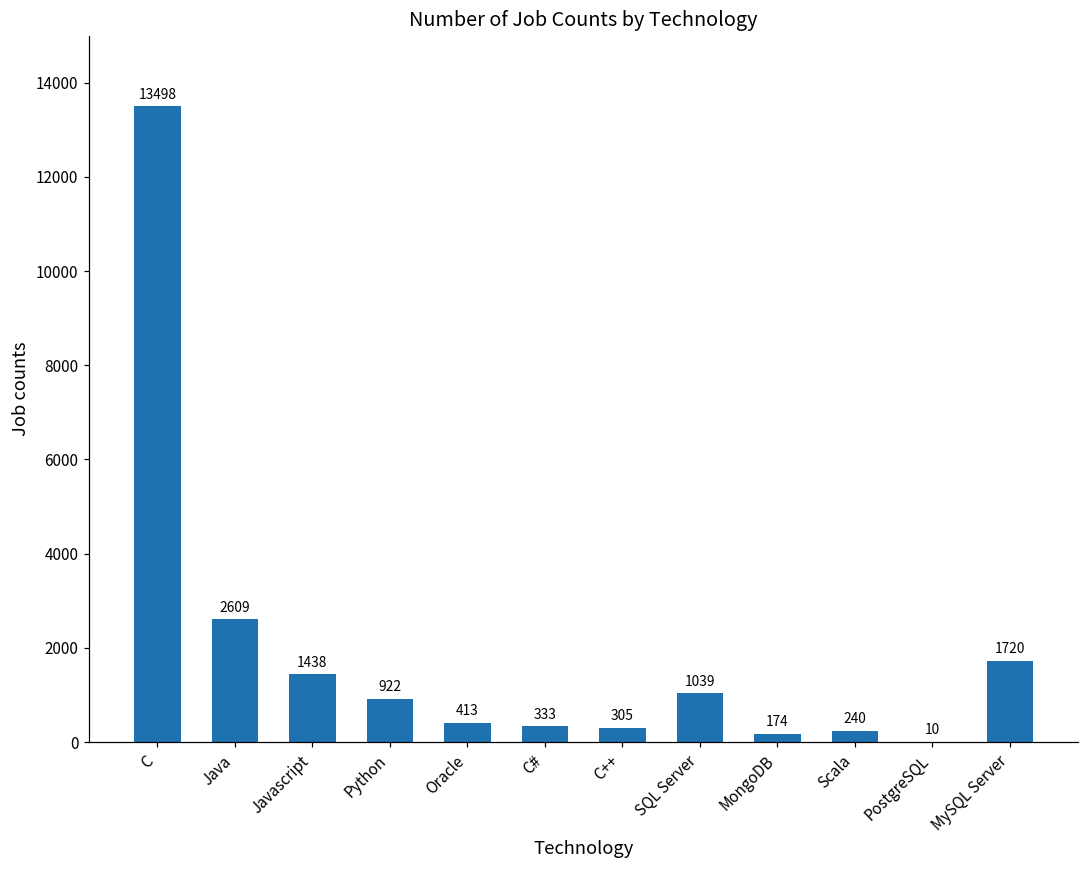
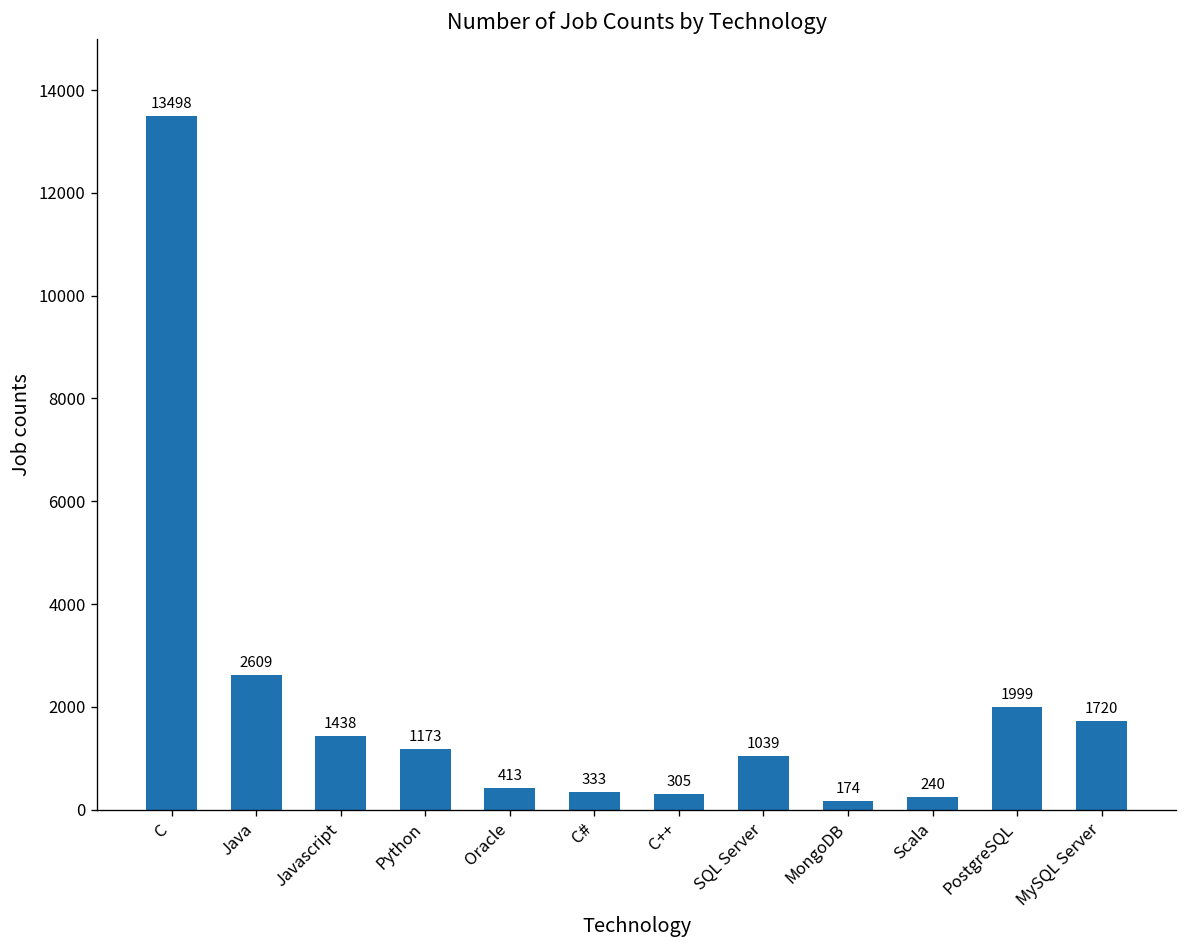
Python: 922 -> 1173
PostgreSQL: 10 -> 1999
